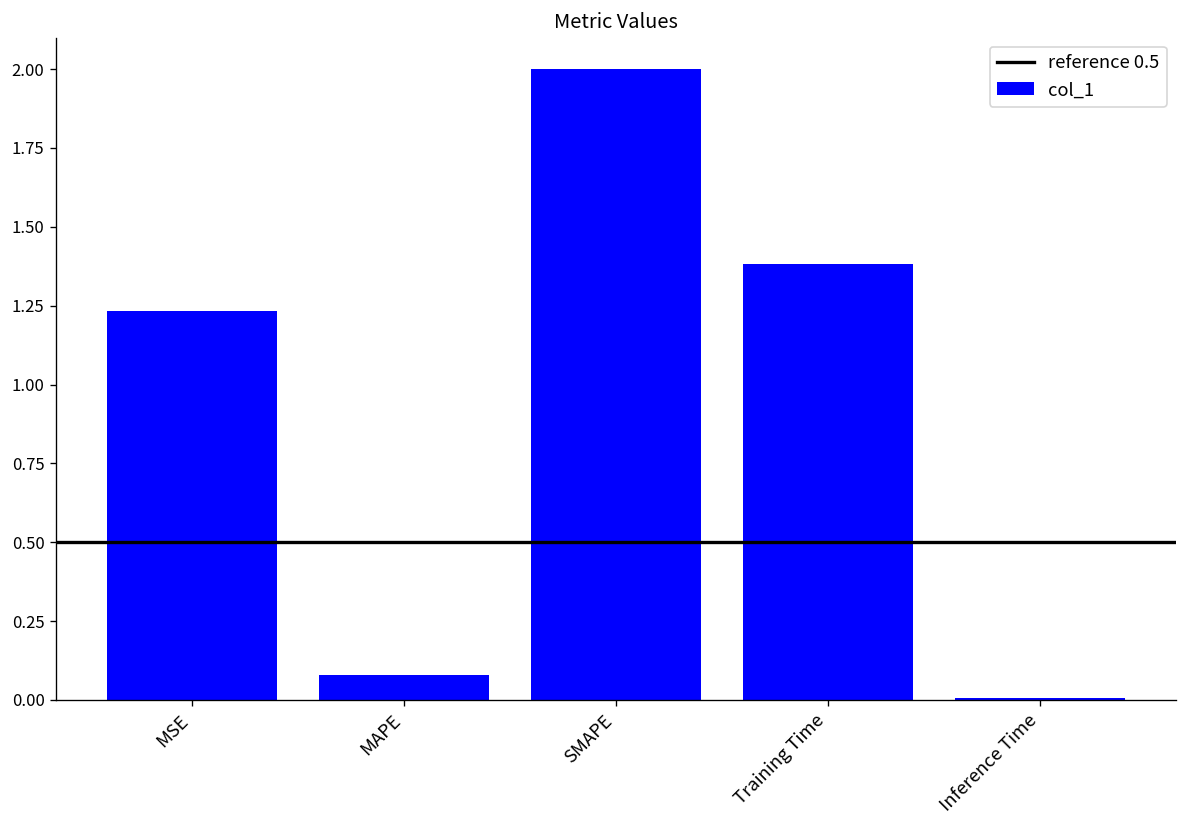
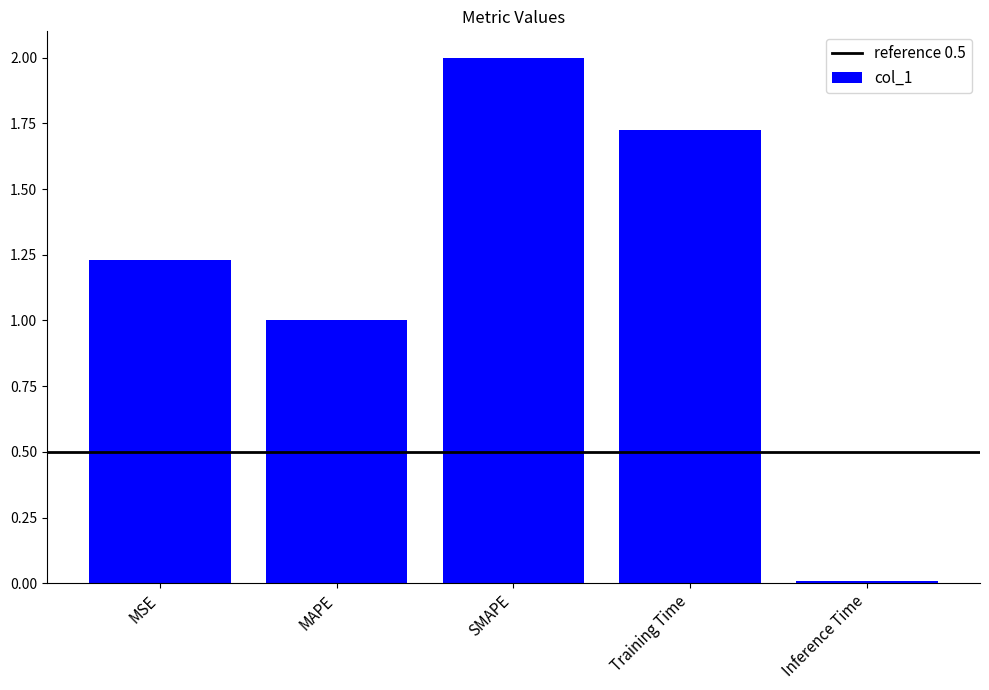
MAPE: 0.08 -> 1.00
Training Time: 1.38 -> 1.73
